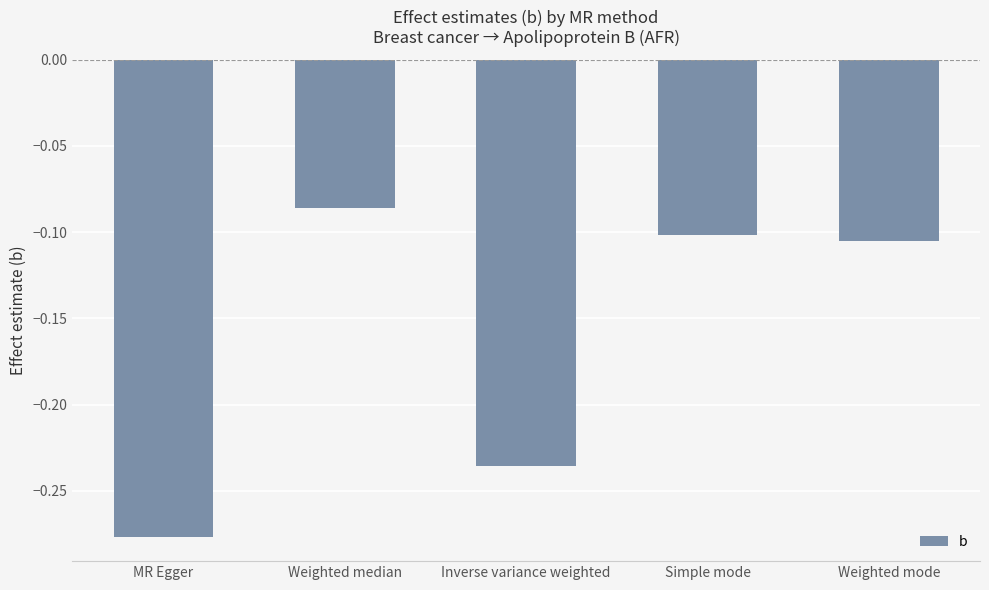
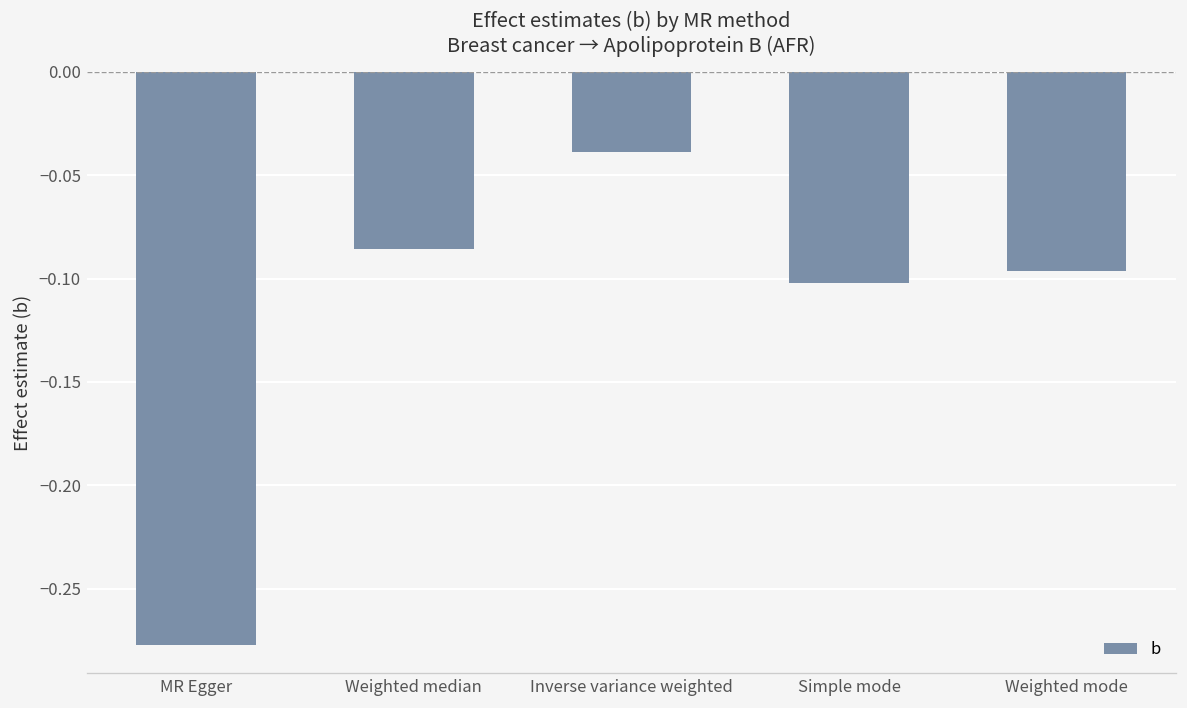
Inverse variance weighted: -0.236 -> -0.039
Weighted mode: -0.105 -> -0.096
